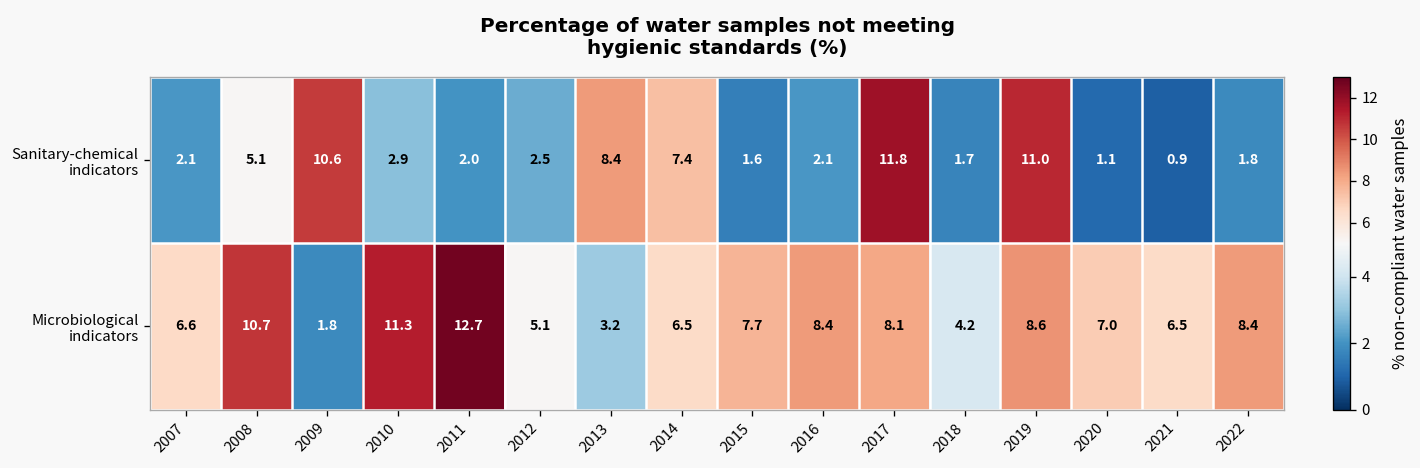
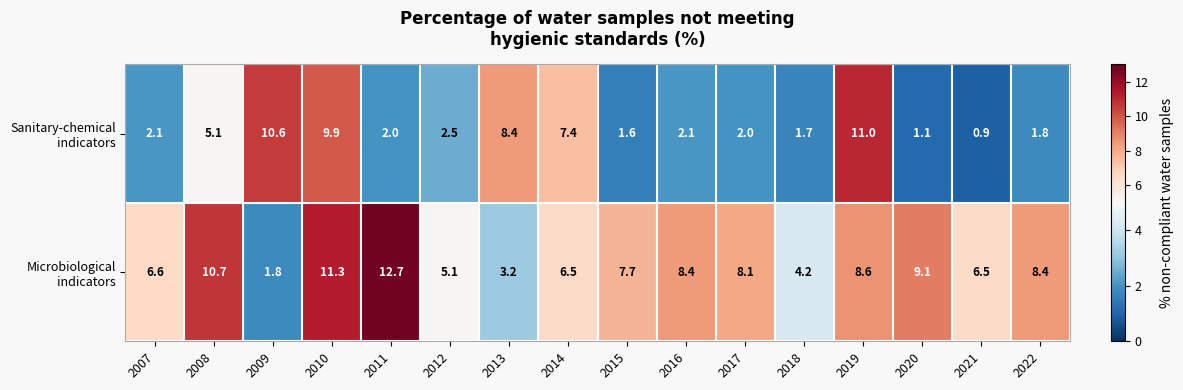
Sanitary-chemical indicators, 2010: 2.9 -> 9.9
Sanitary-chemical indicators, 2017: 11.8 -> 2.0
Microbiological indicators, 2020: 7.0 -> 9.1
